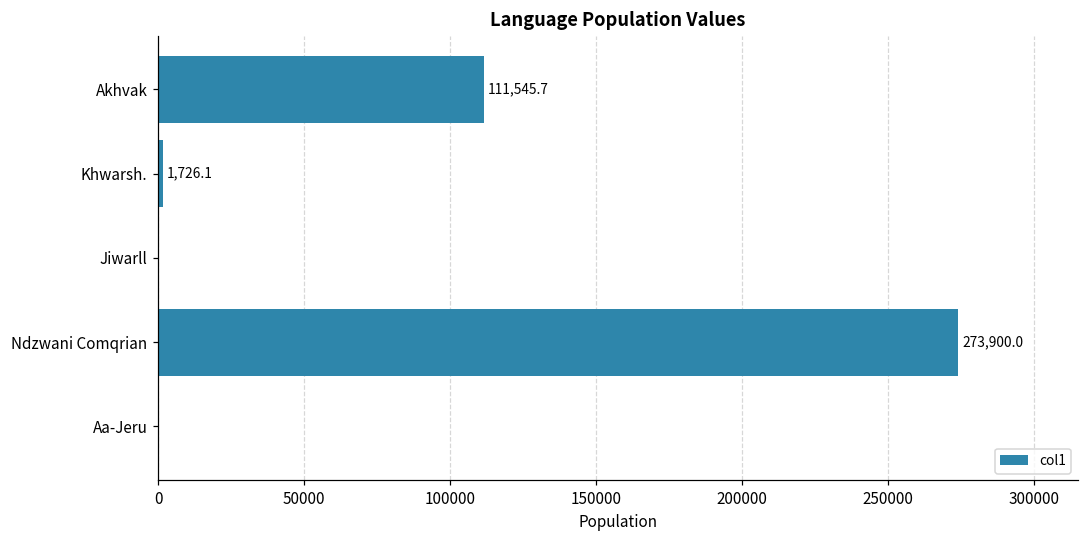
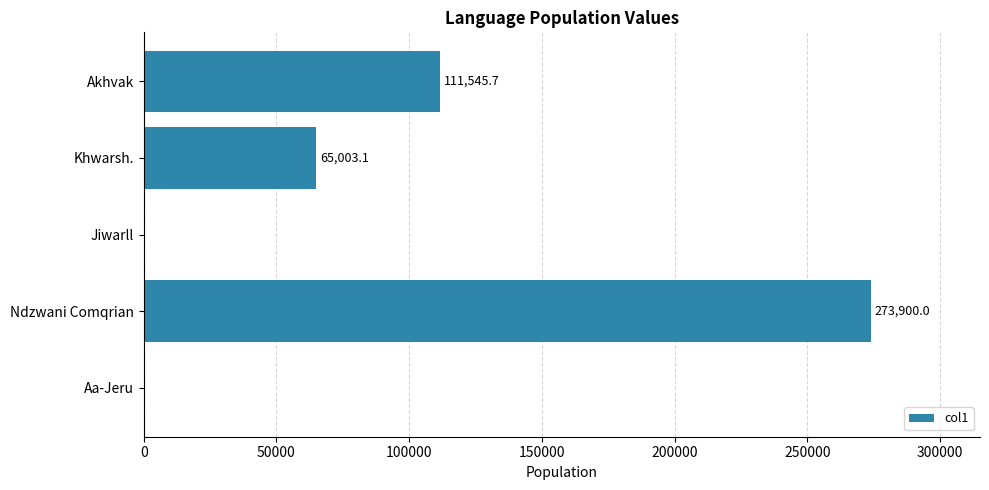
Khwarsh.: 1,726.1 -> 65,003.1
